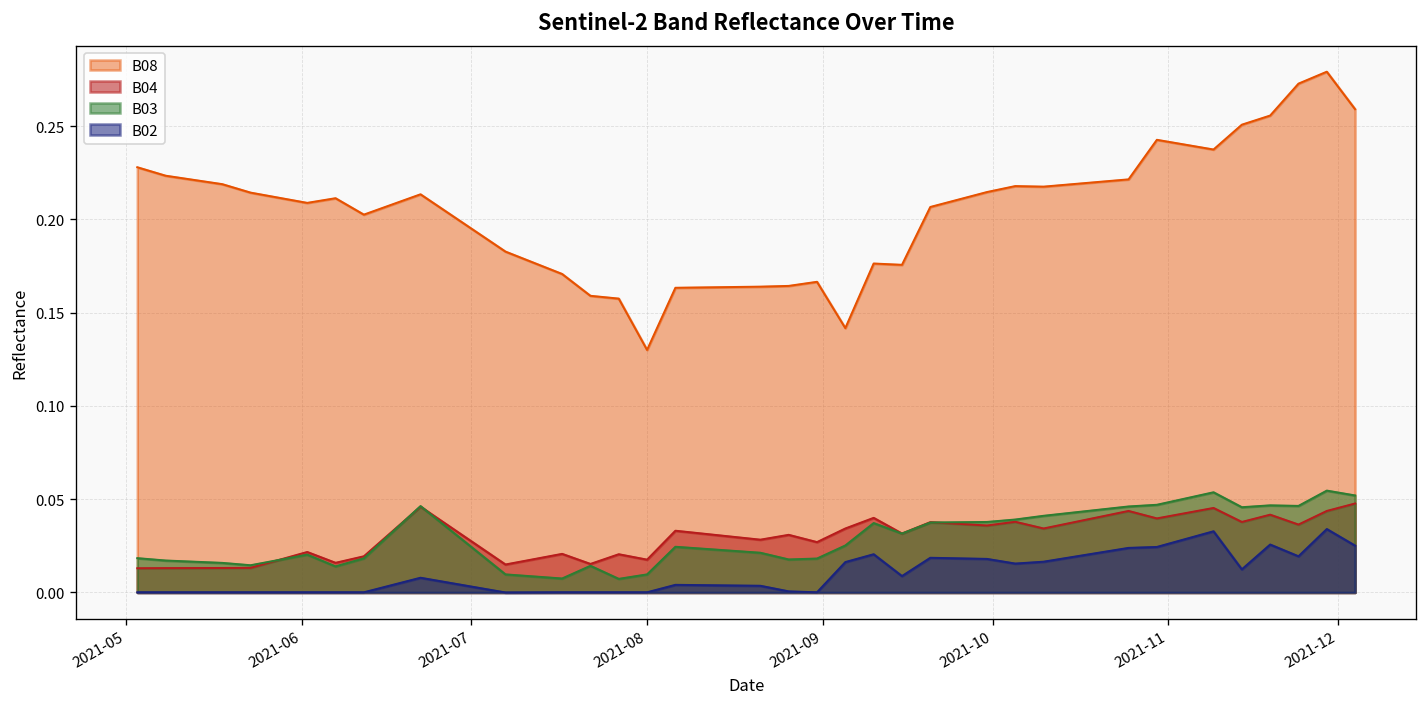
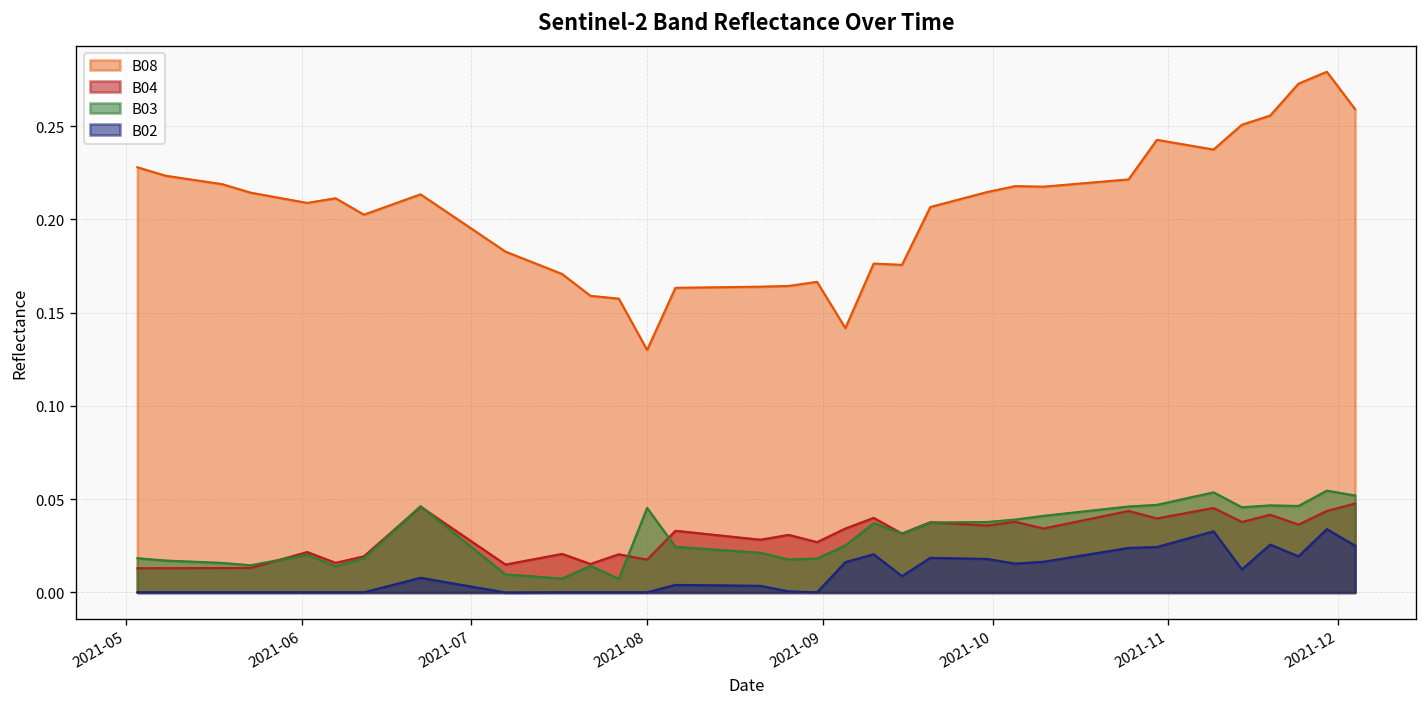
B03, 2021-08: 0.010 -> 0.045
